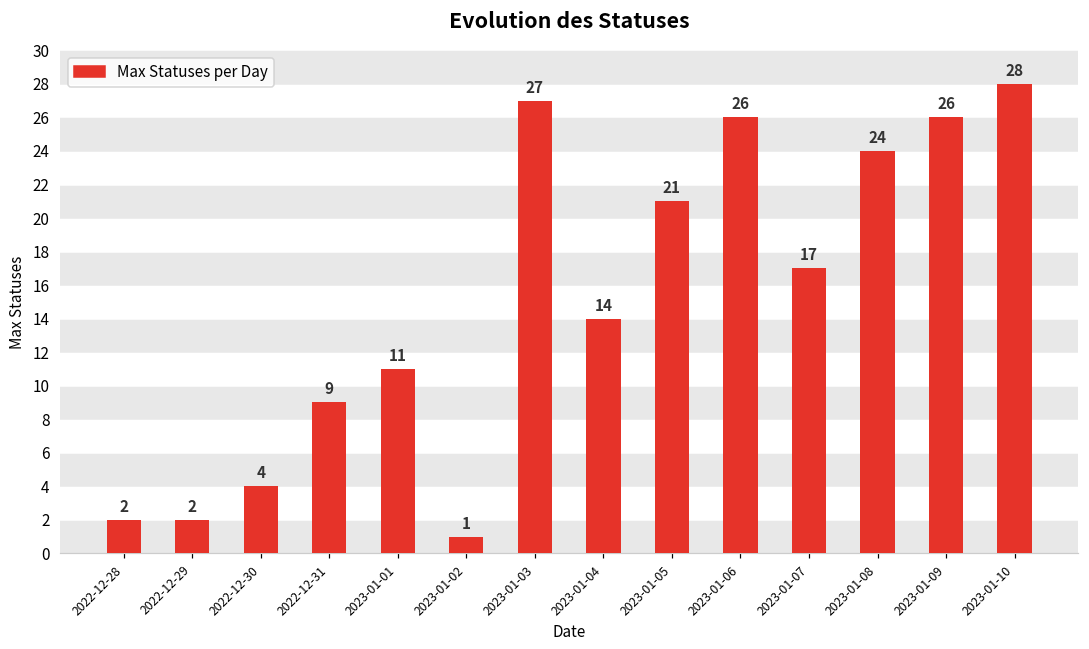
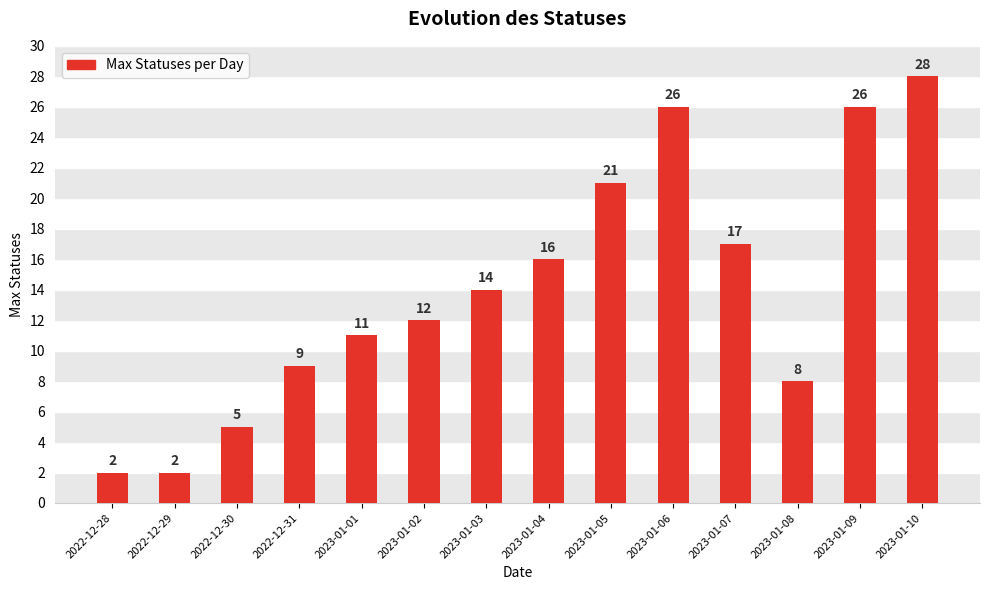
2022-12-30: 4 -> 5
2023-01-02: 1 -> 12
2023-01-03: 27 -> 14
2023-01-04: 14 -> 16
2023-01-08: 24 -> 8
